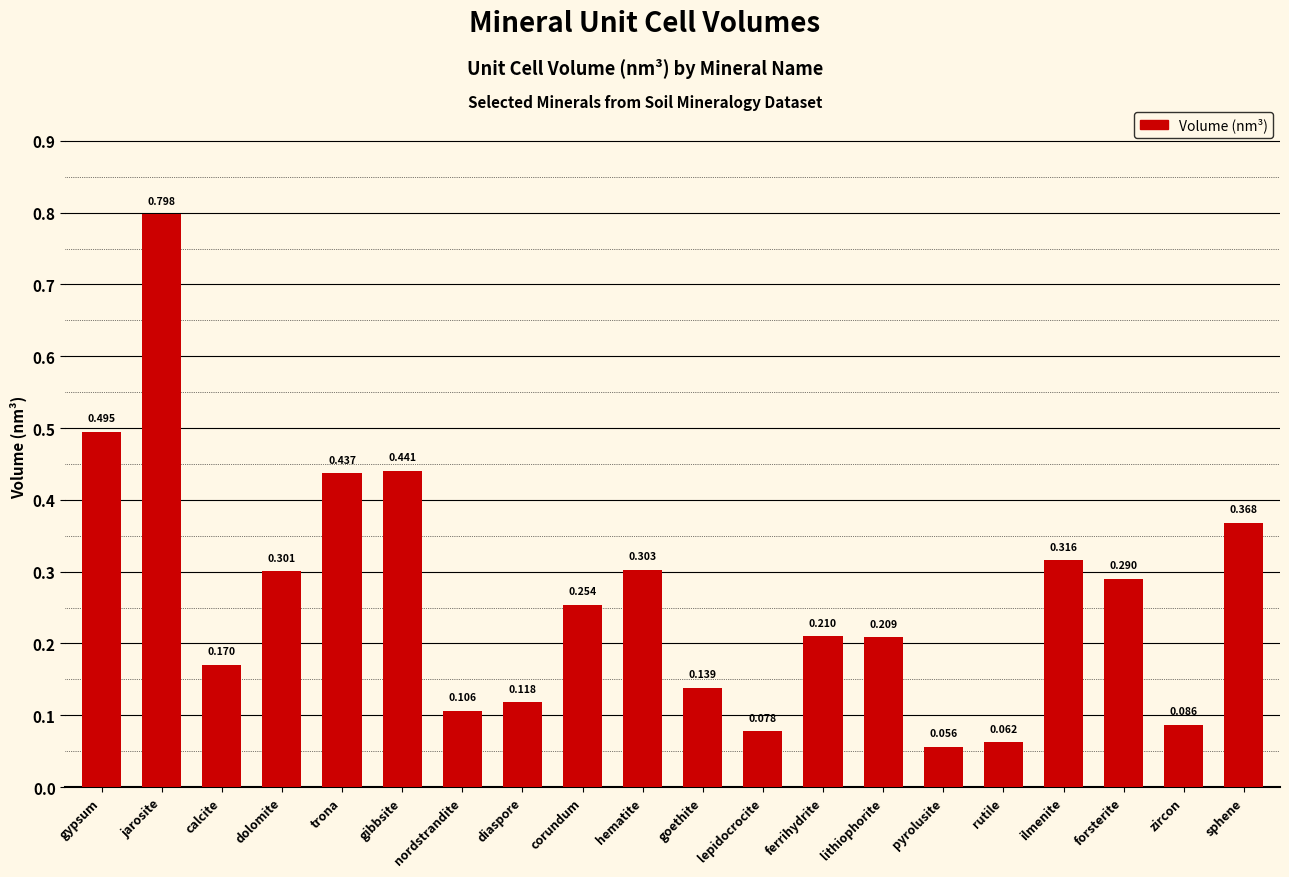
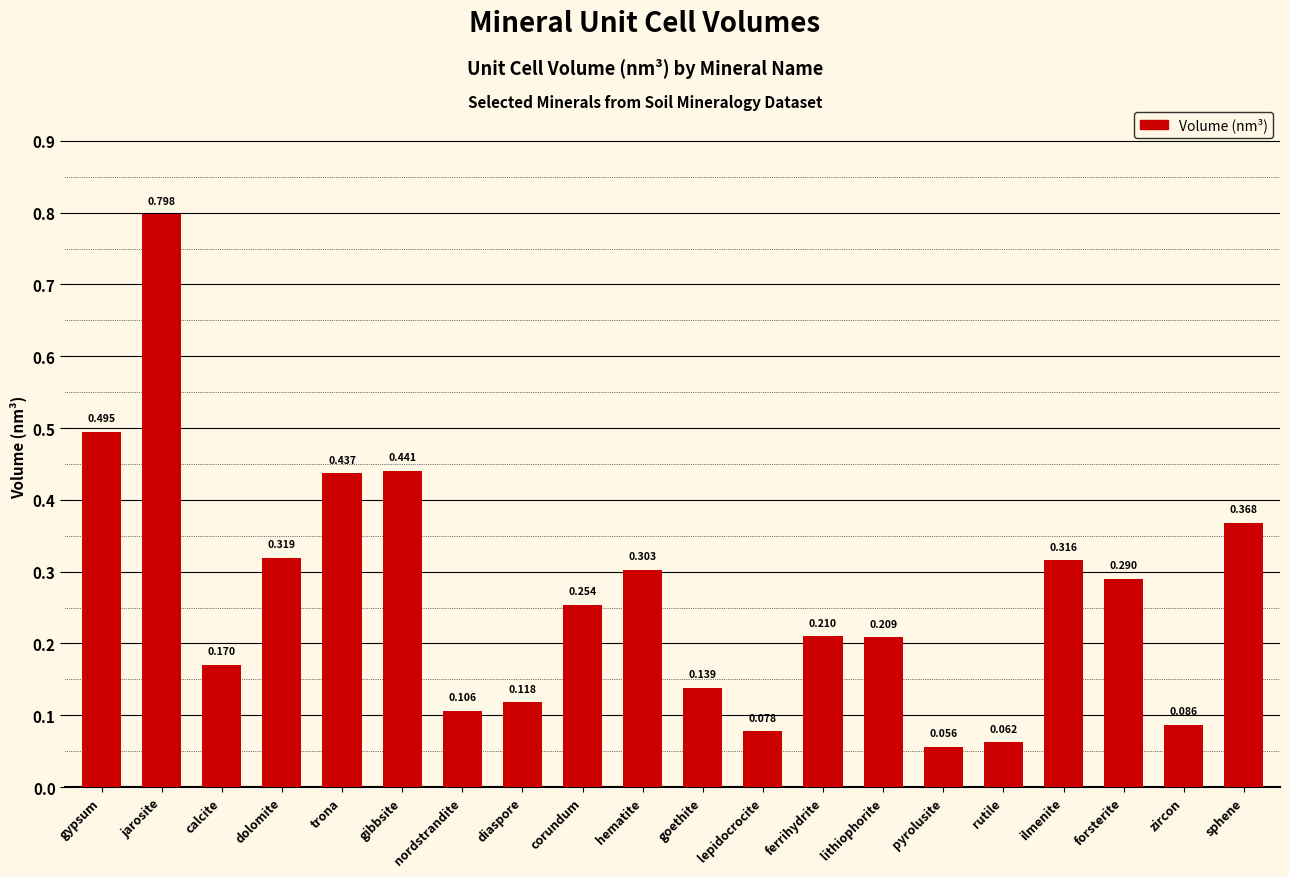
dolomite: 0.301 -> 0.319
